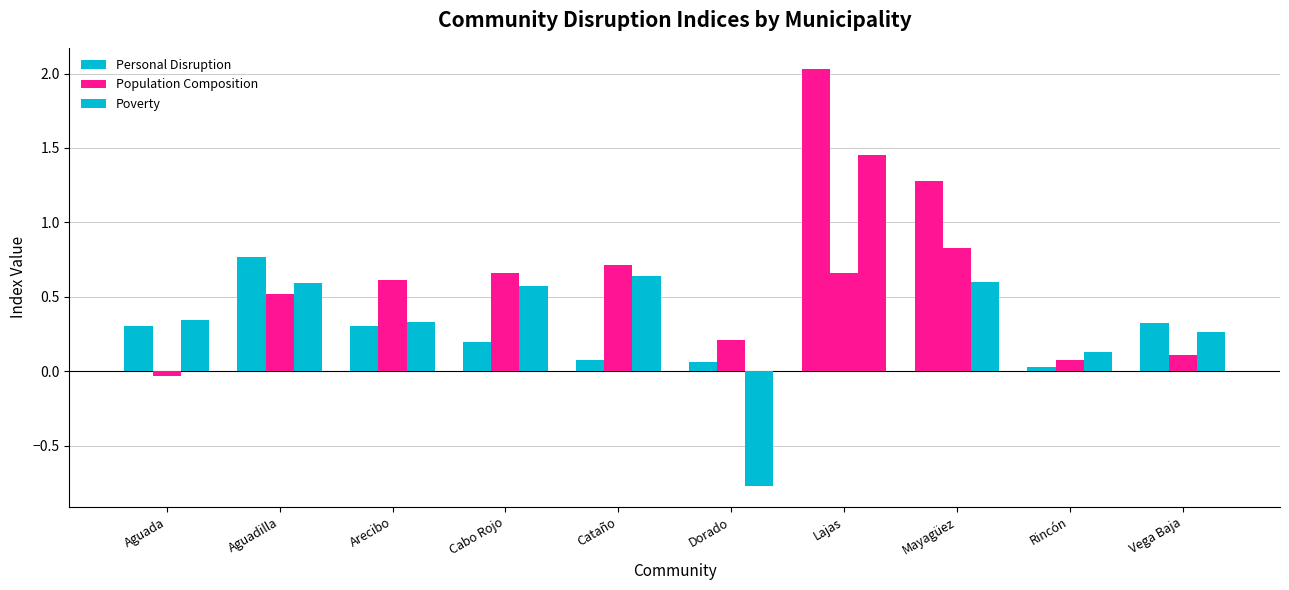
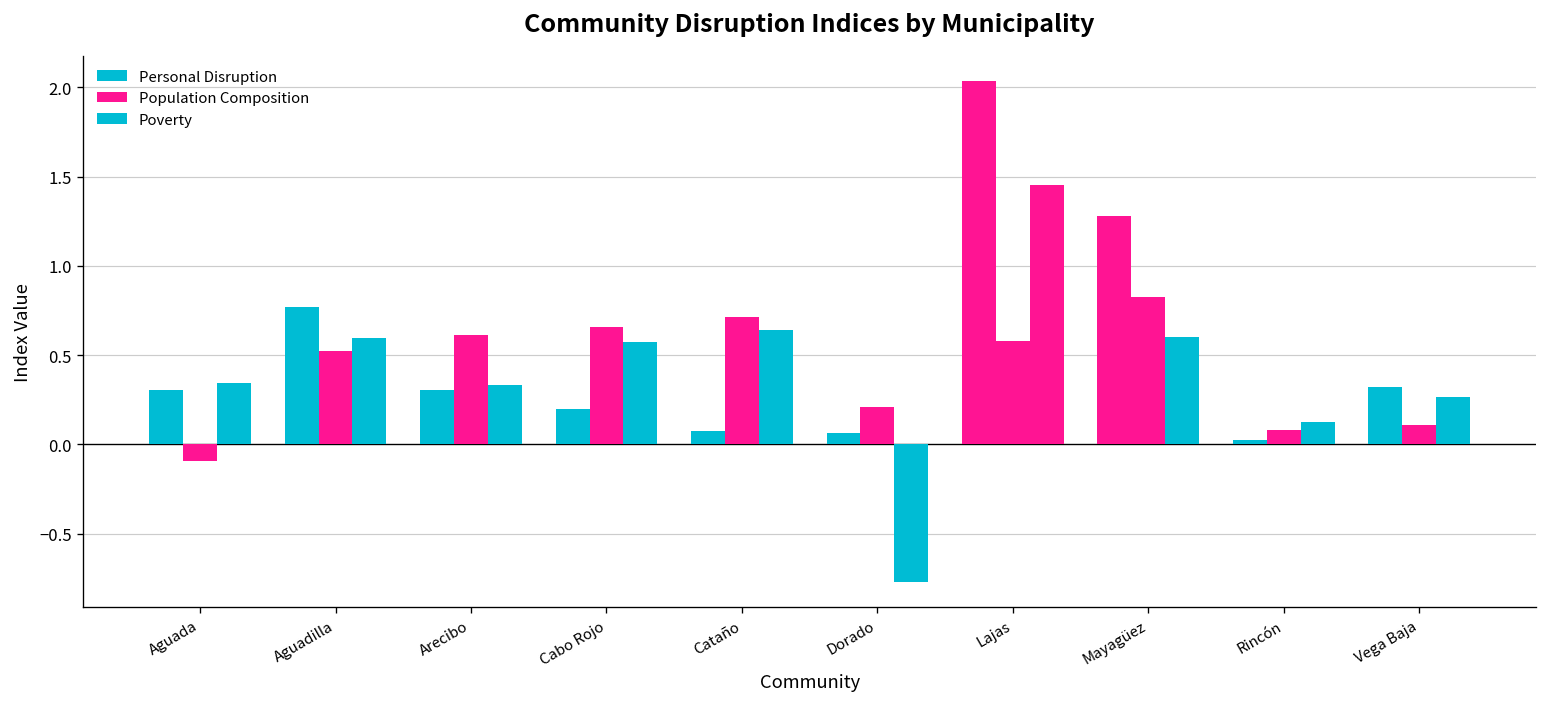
Population Composition, Aguada: -0.03 -> -0.09
Population Composition, Lajas: 0.66 -> 0.58
